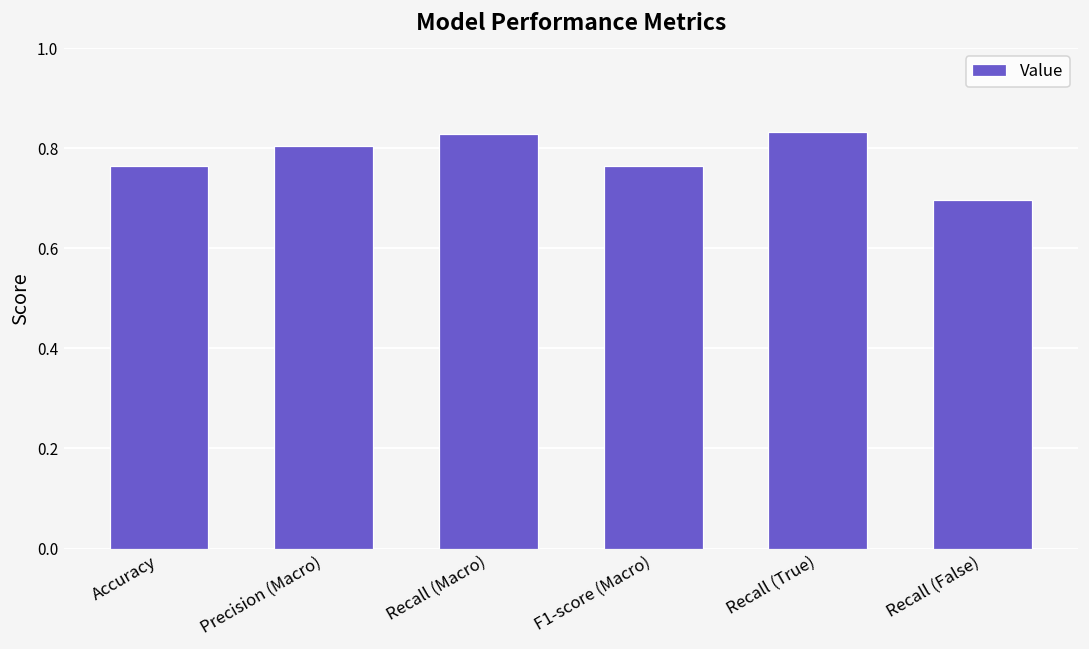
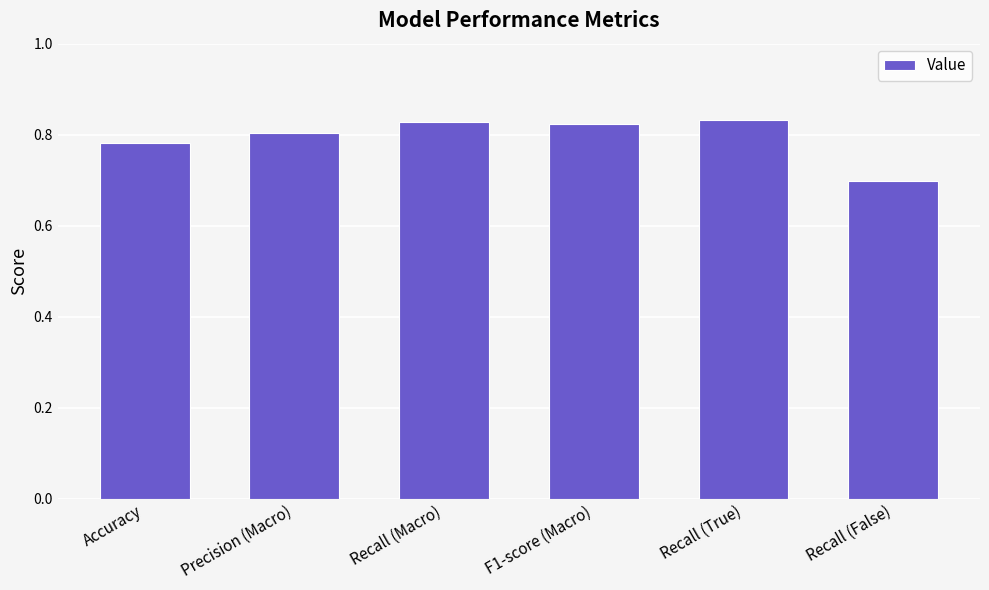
Accuracy: 0.76 -> 0.78
F1-score (Macro): 0.76 -> 0.82
